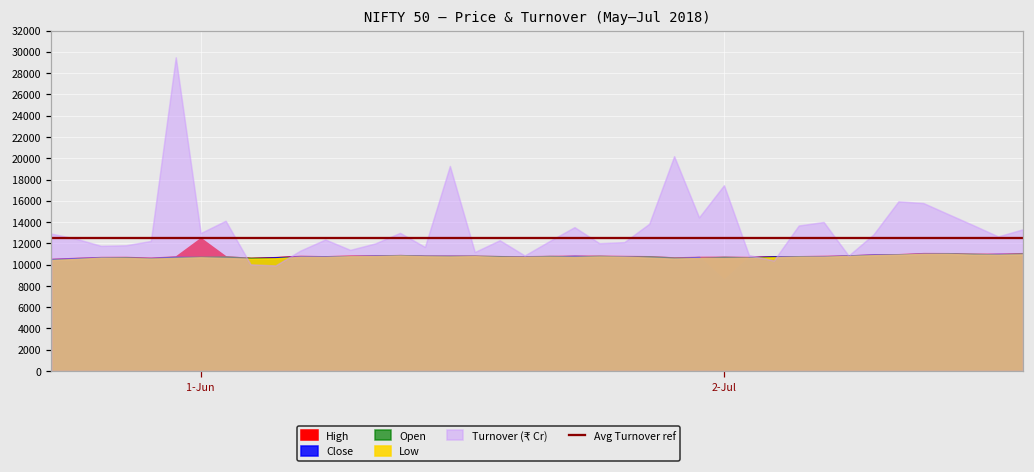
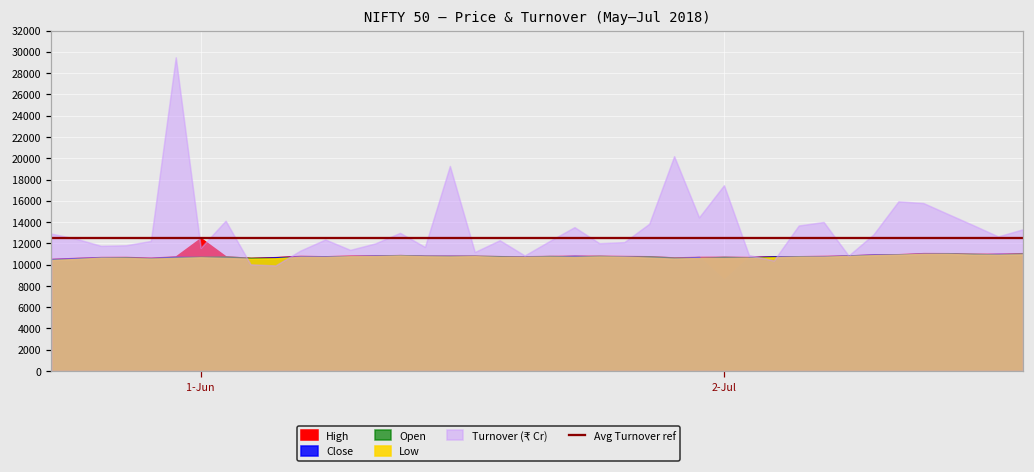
Turnover (₹ Cr), 1-Jun: 13000 -> 12000
